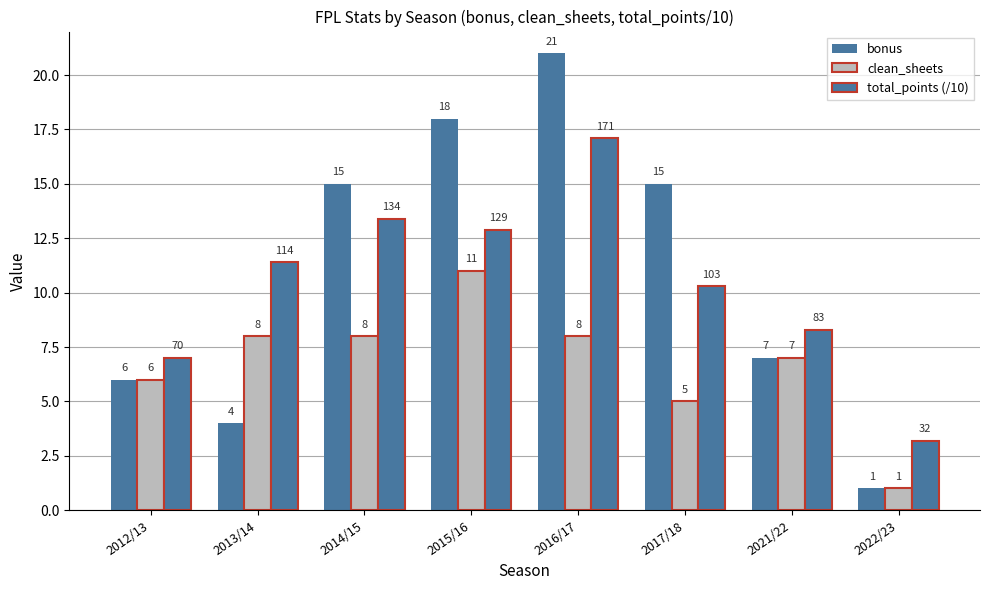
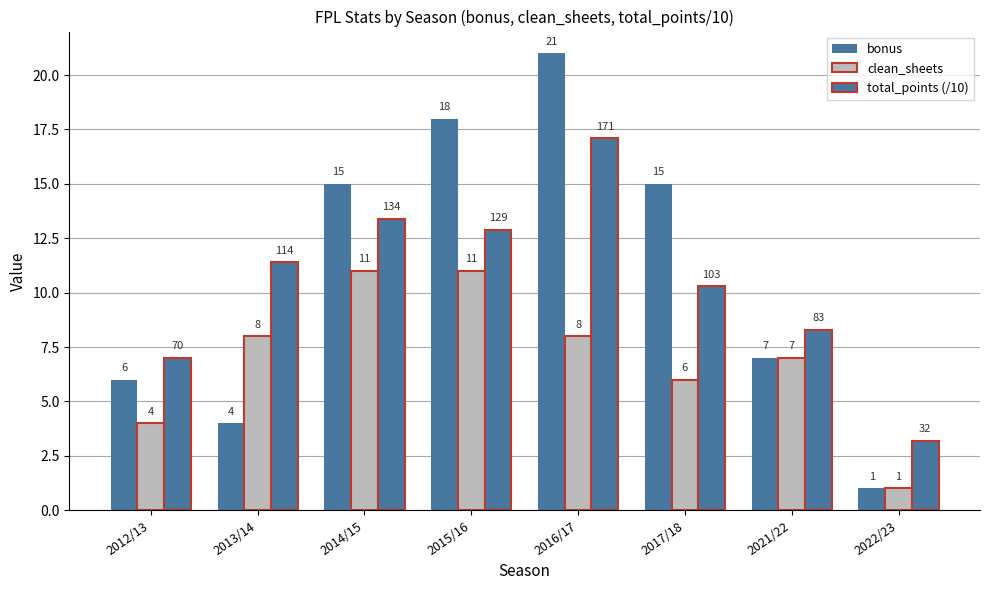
clean_sheets, 2012/13: 6 -> 4
clean_sheets, 2014/15: 8 -> 11
clean_sheets, 2017/18: 5 -> 6
